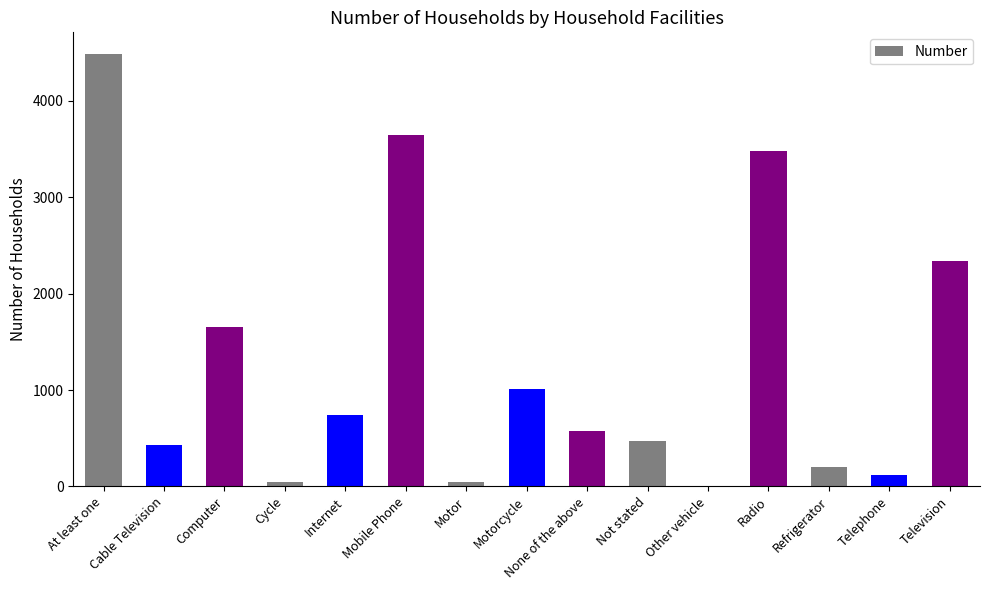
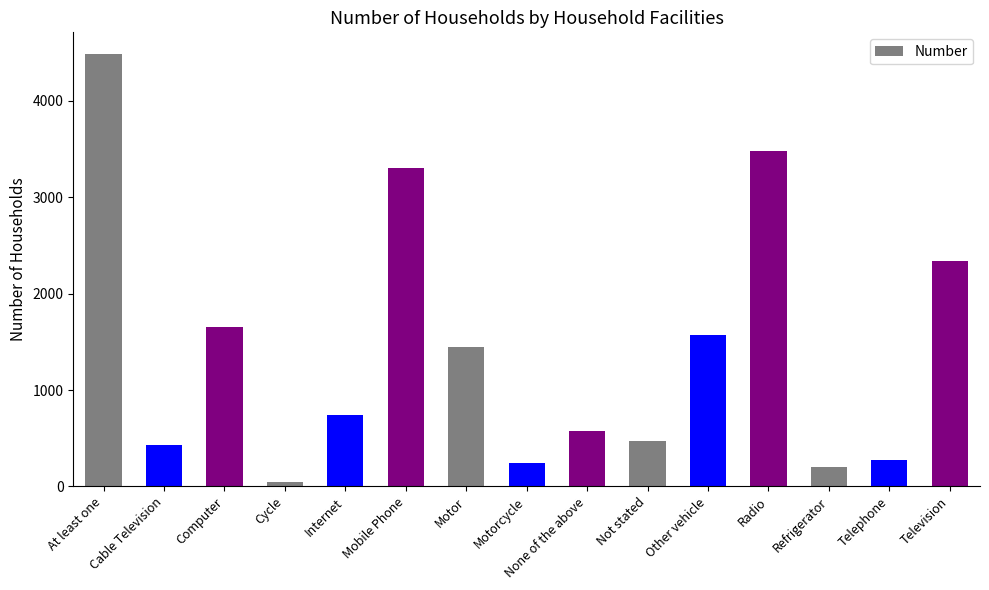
Mobile Phone: 3600 -> 3300
Motor: 0 -> 1400
Motorcycle: 1000 -> 200
Other vehicle: 0 -> 1600
Telephone: 100 -> 300
